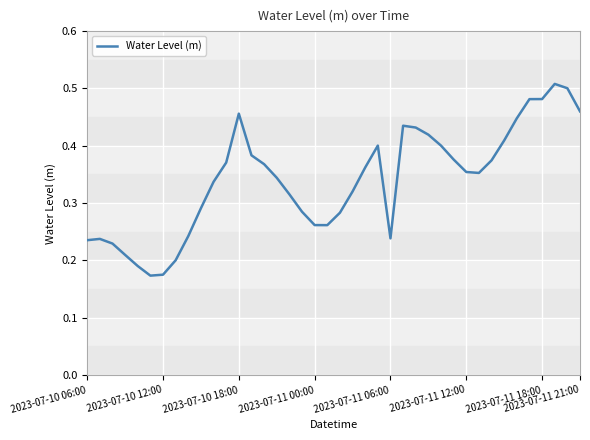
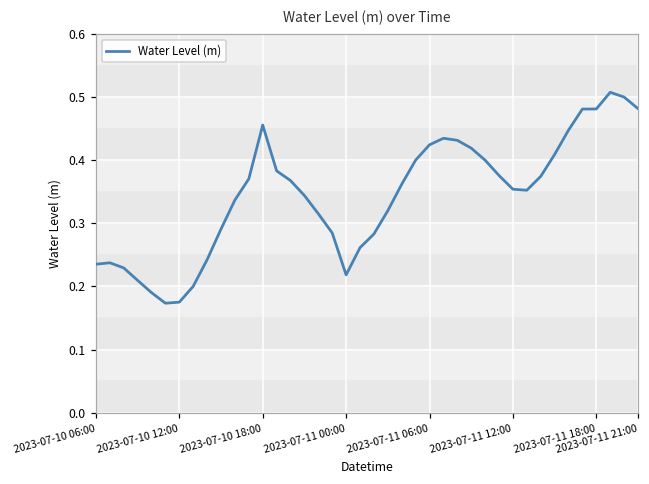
2023-07-11 00:00: 0.26 -> 0.22
2023-07-11 06:00: 0.24 -> 0.42
2023-07-11 21:00: 0.46 -> 0.48
